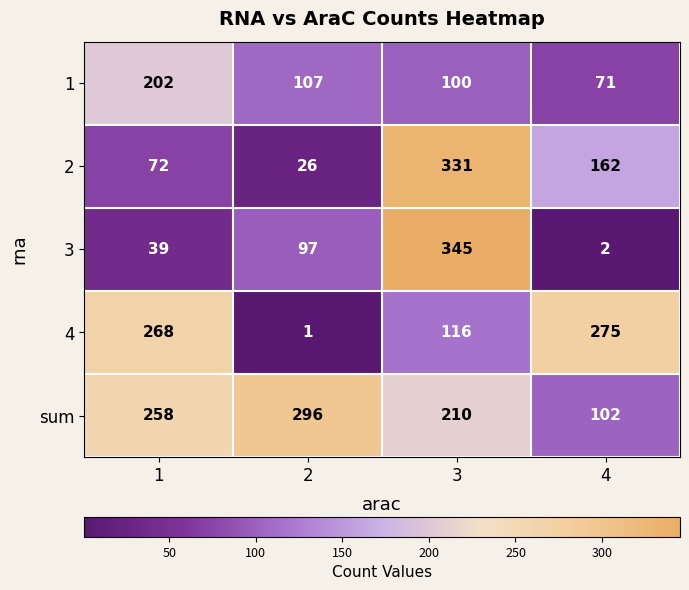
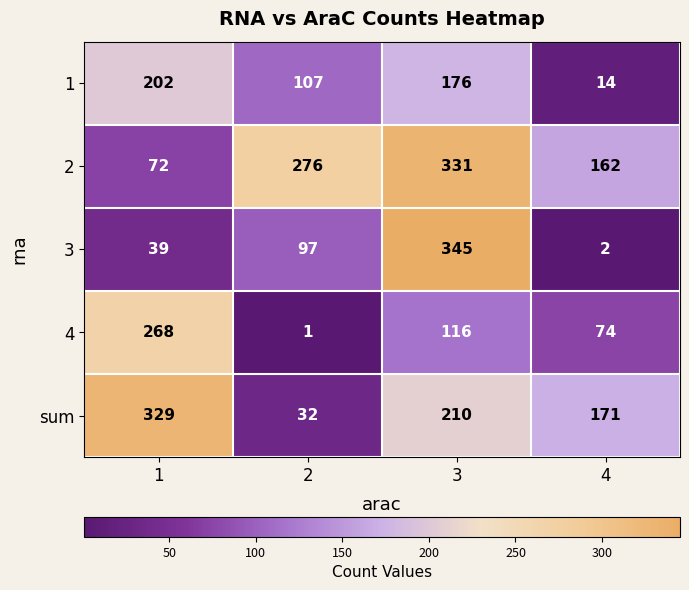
1, 3: 100 -> 176
1, 4: 71 -> 14
2, 2: 26 -> 276
4, 4: 275 -> 74
sum, 1: 258 -> 329
sum, 2: 296 -> 32
sum, 4: 102 -> 171
